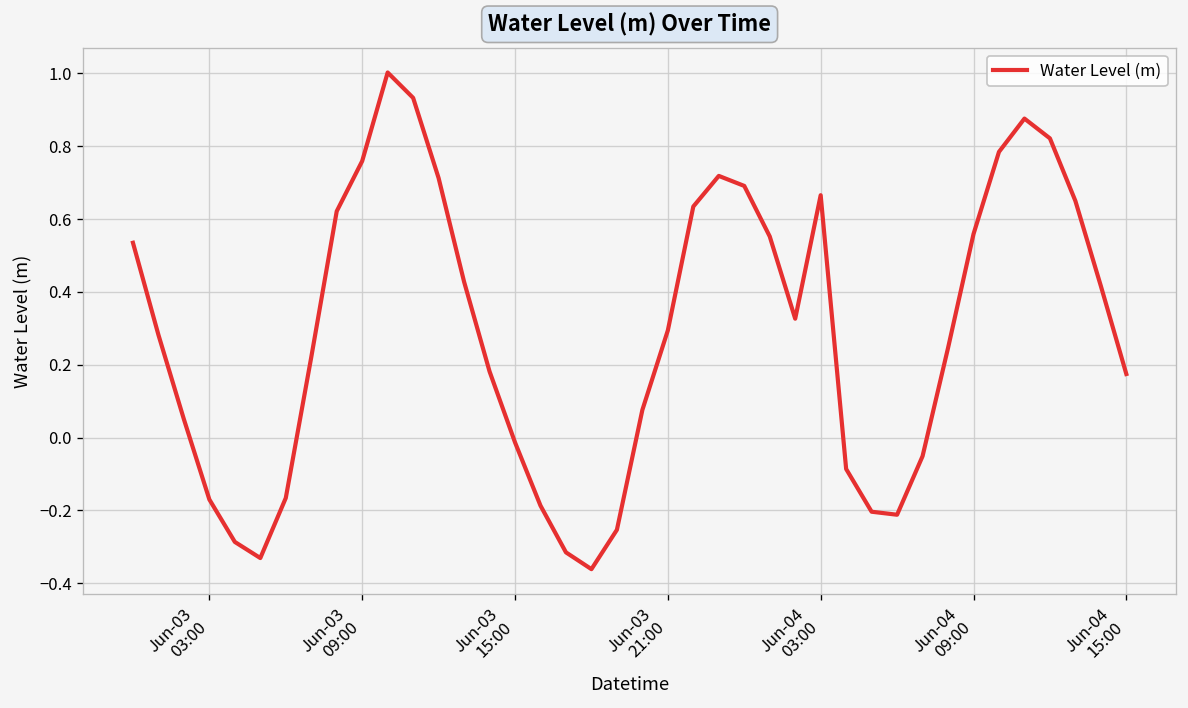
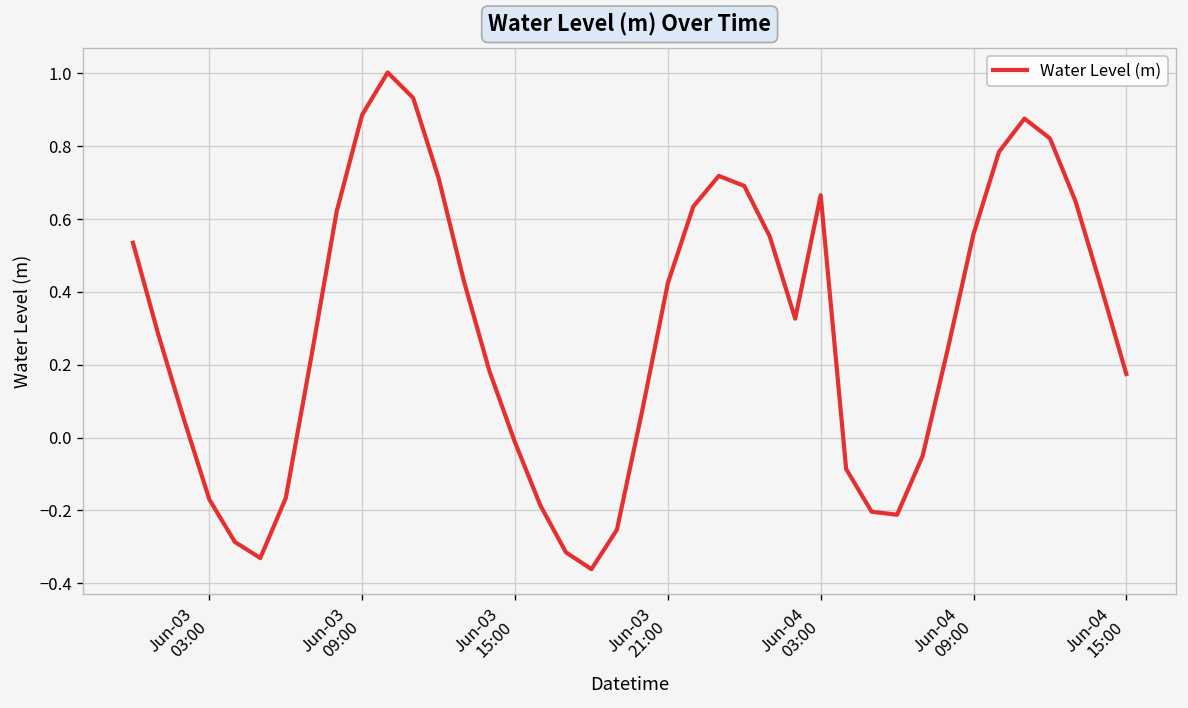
Jun-03 09:00: 0.76 -> 0.89
Jun-03 21:00: 0.29 -> 0.42
